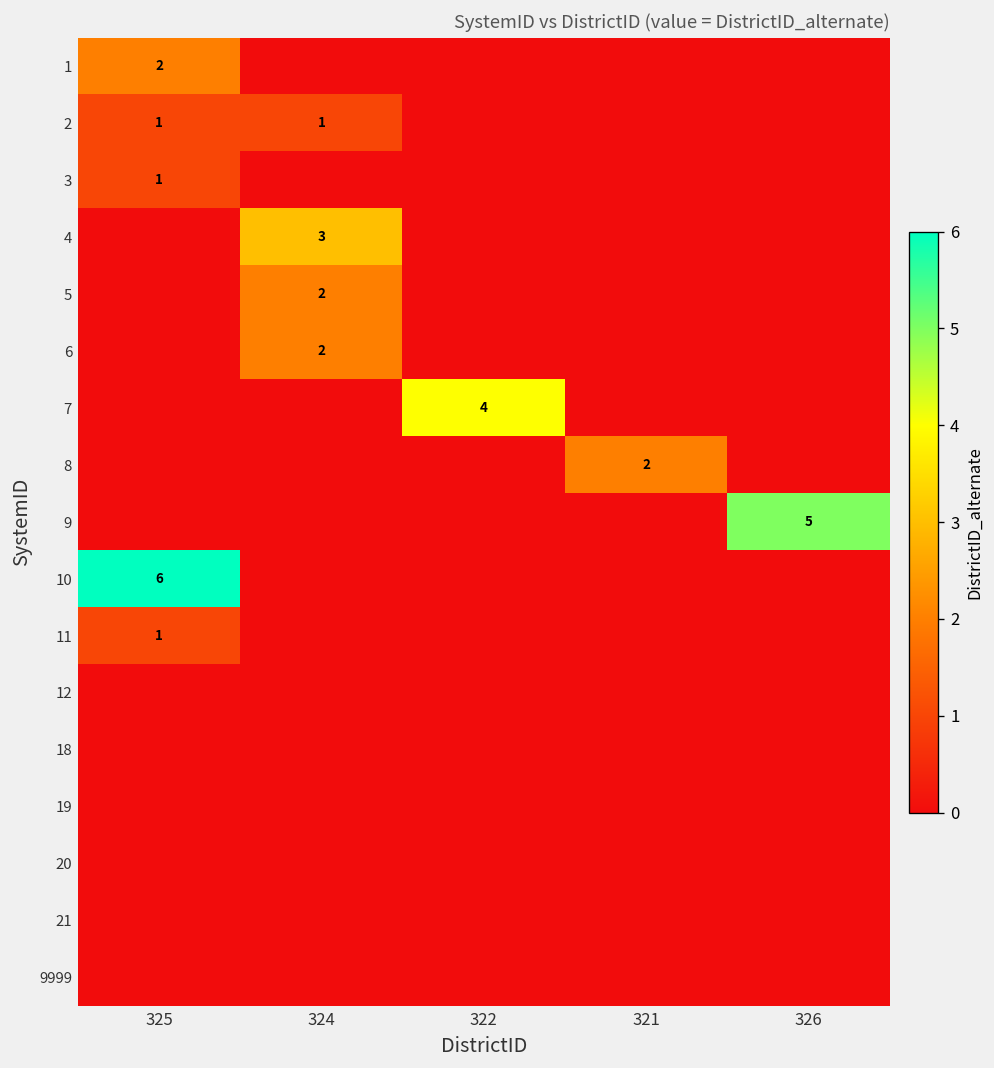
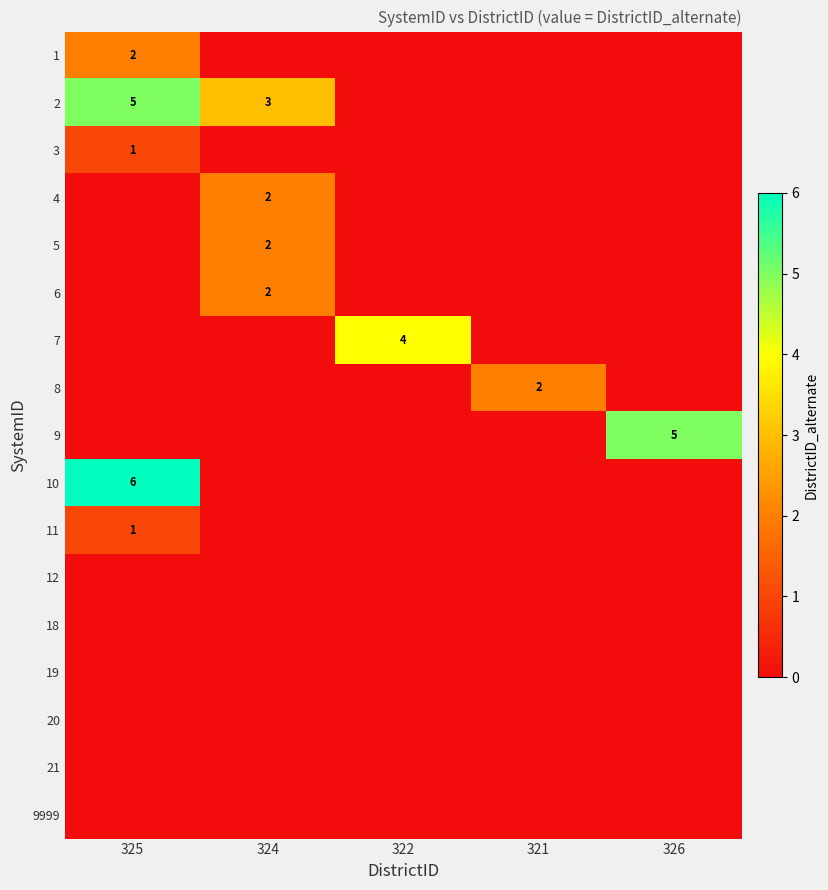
2, 325: 1 -> 5
2, 324: 1 -> 3
4, 324: 3 -> 2
